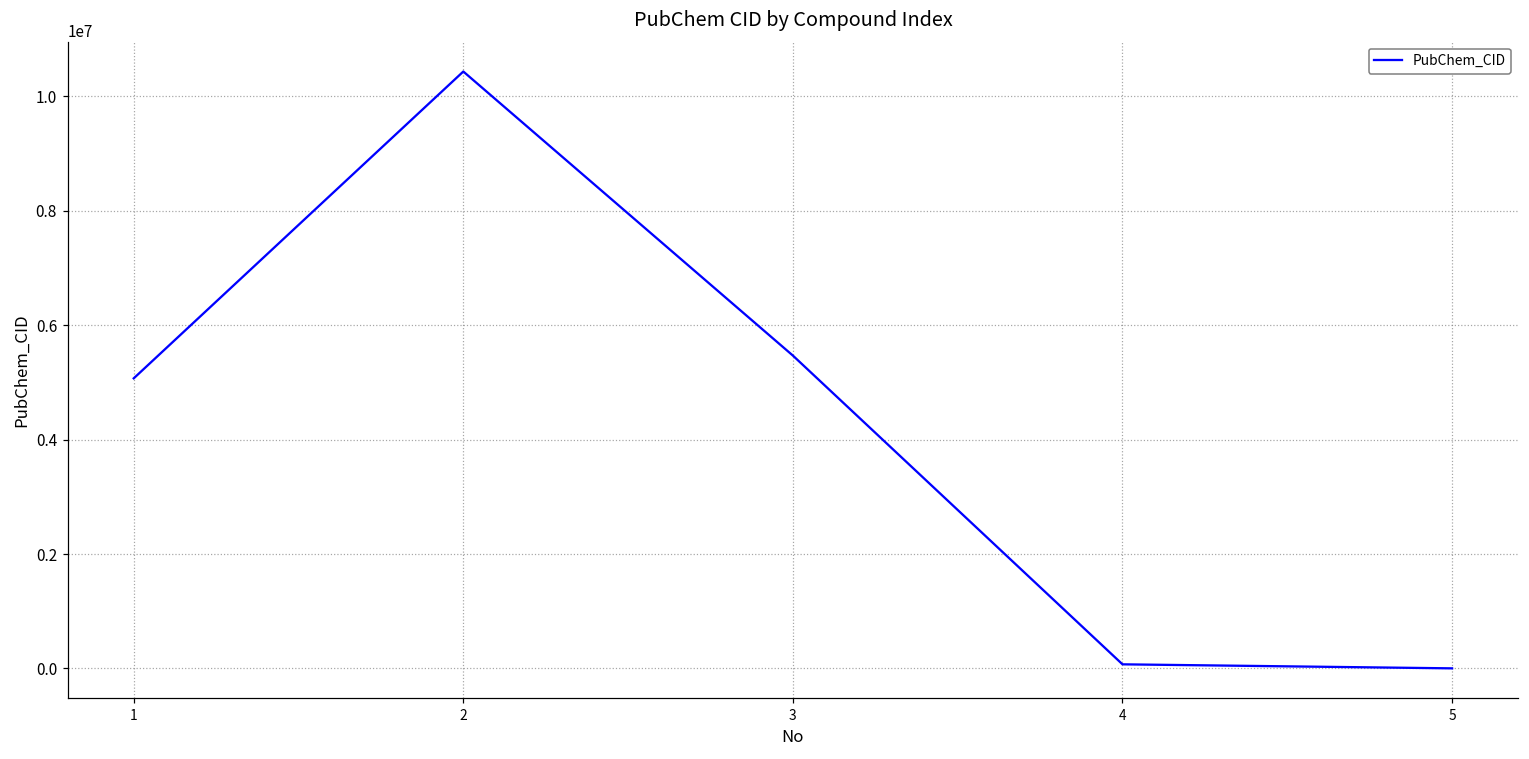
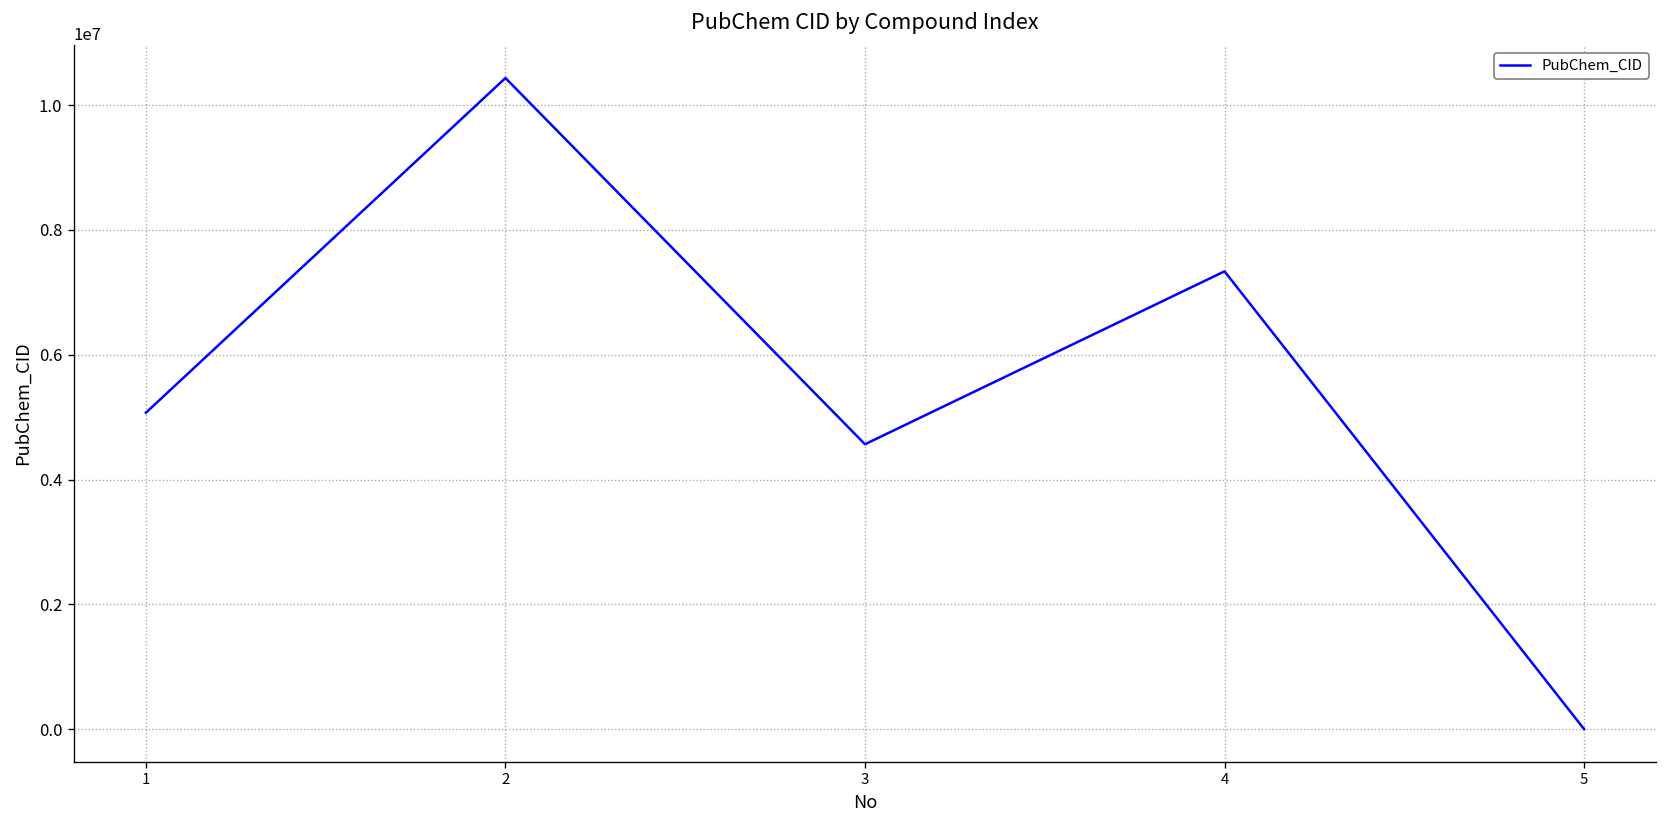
3: 5500000 -> 4600000
4: 100000 -> 7300000
